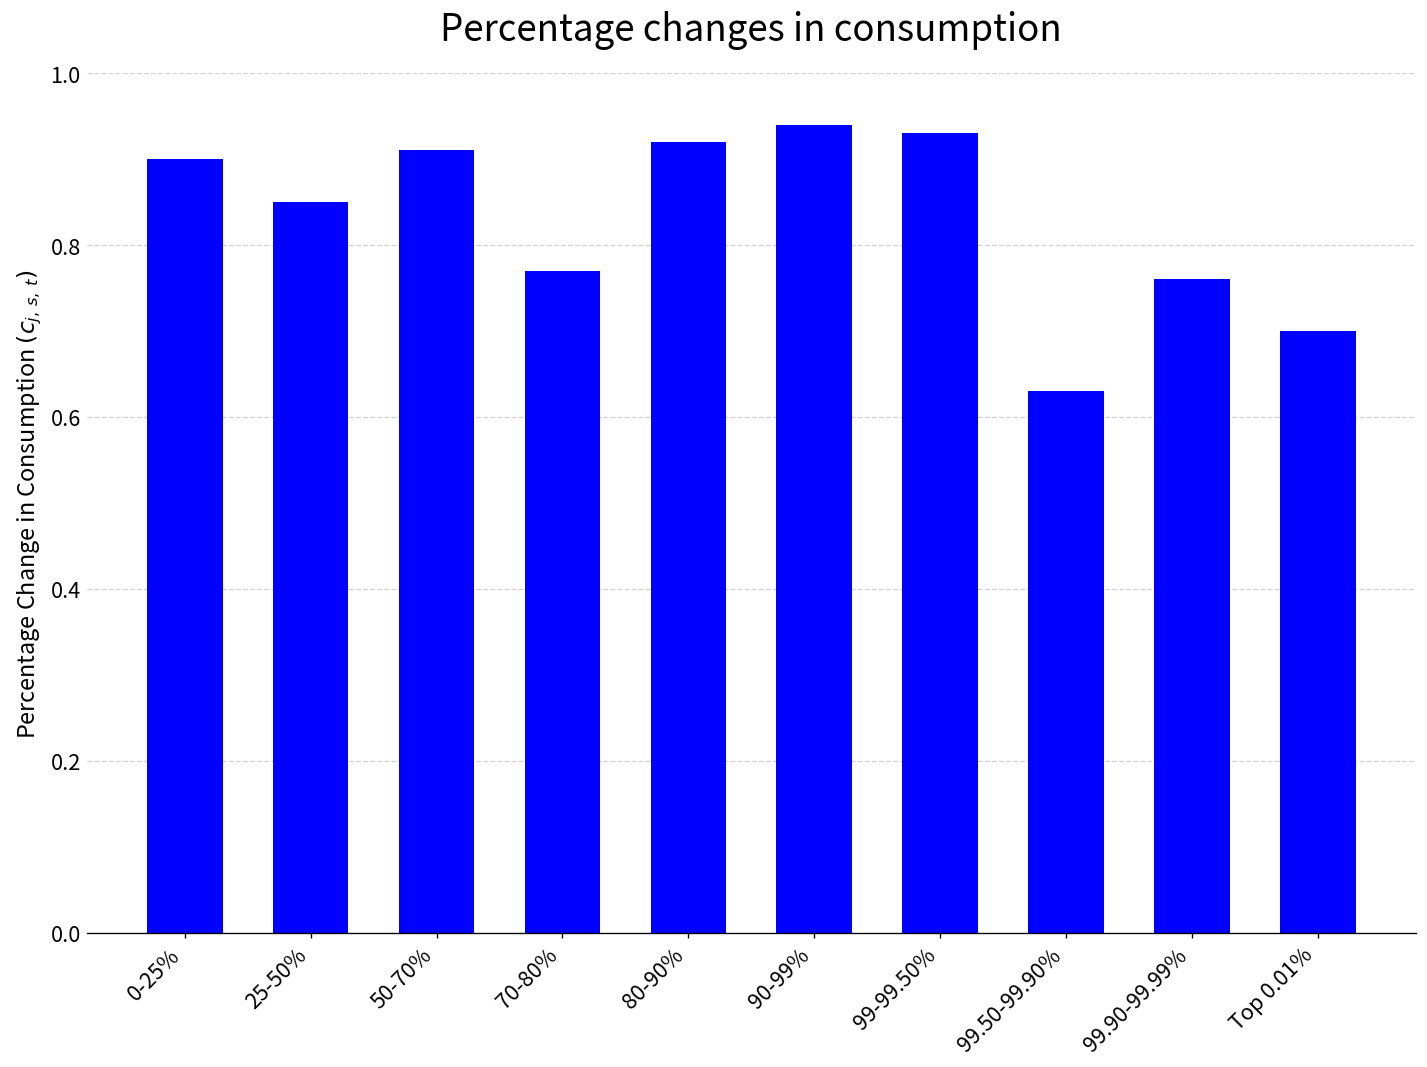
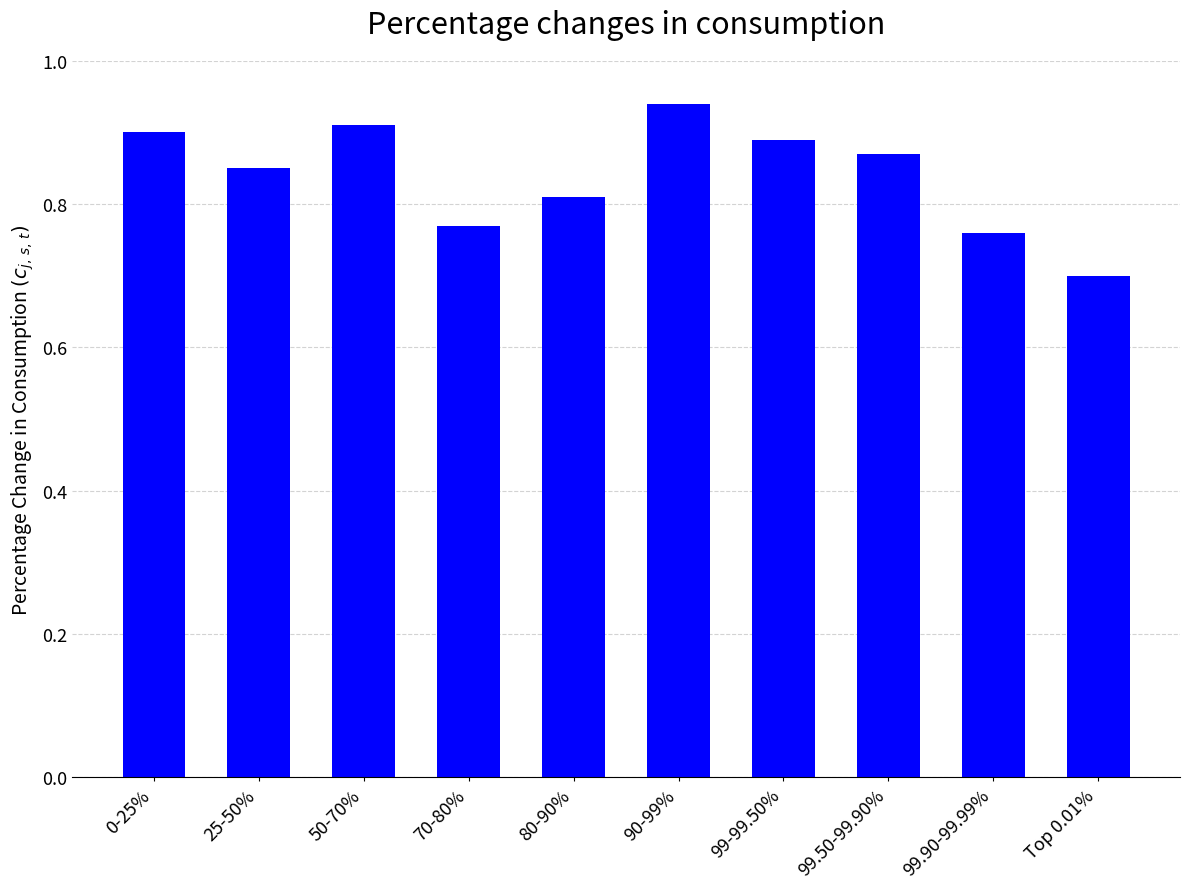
80-90%: 0.92 -> 0.81
99-99.50%: 0.93 -> 0.89
99.50-99.90%: 0.63 -> 0.87
